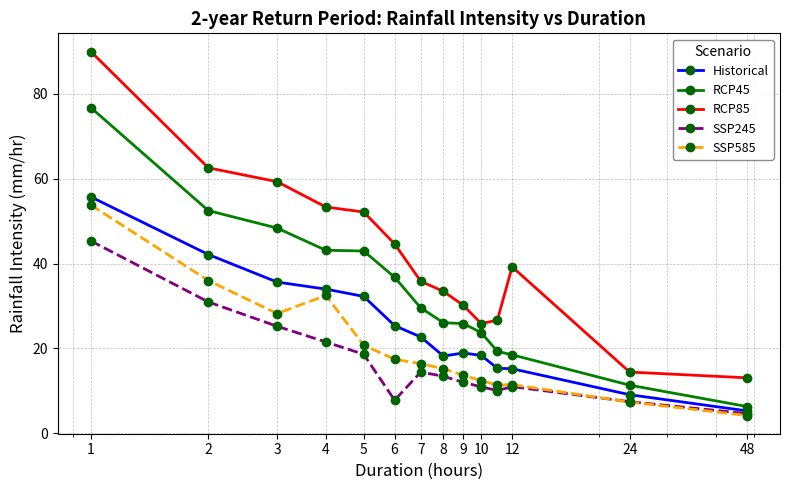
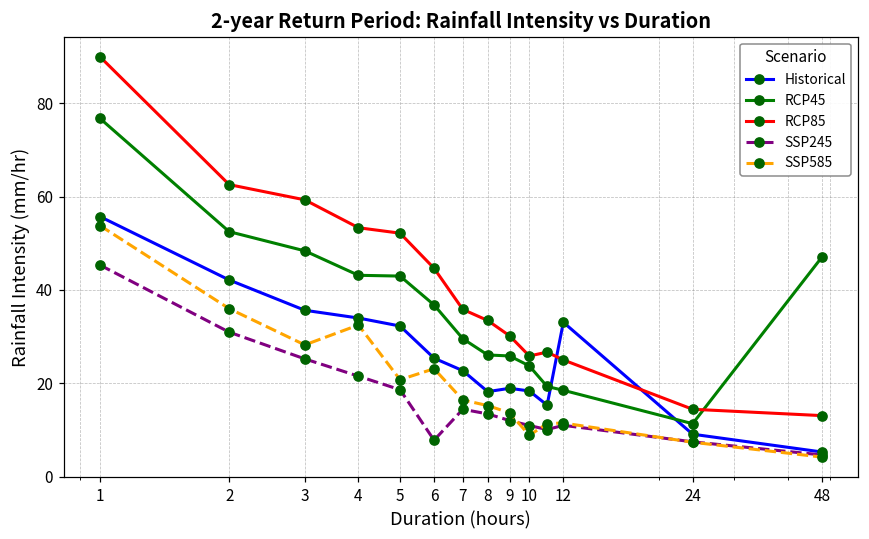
SSP585, 6: 17 -> 23
SSP585, 10: 12 -> 9
Historical, 12: 15 -> 33
RCP85, 12: 39 -> 25
RCP45, 48: 6 -> 47
